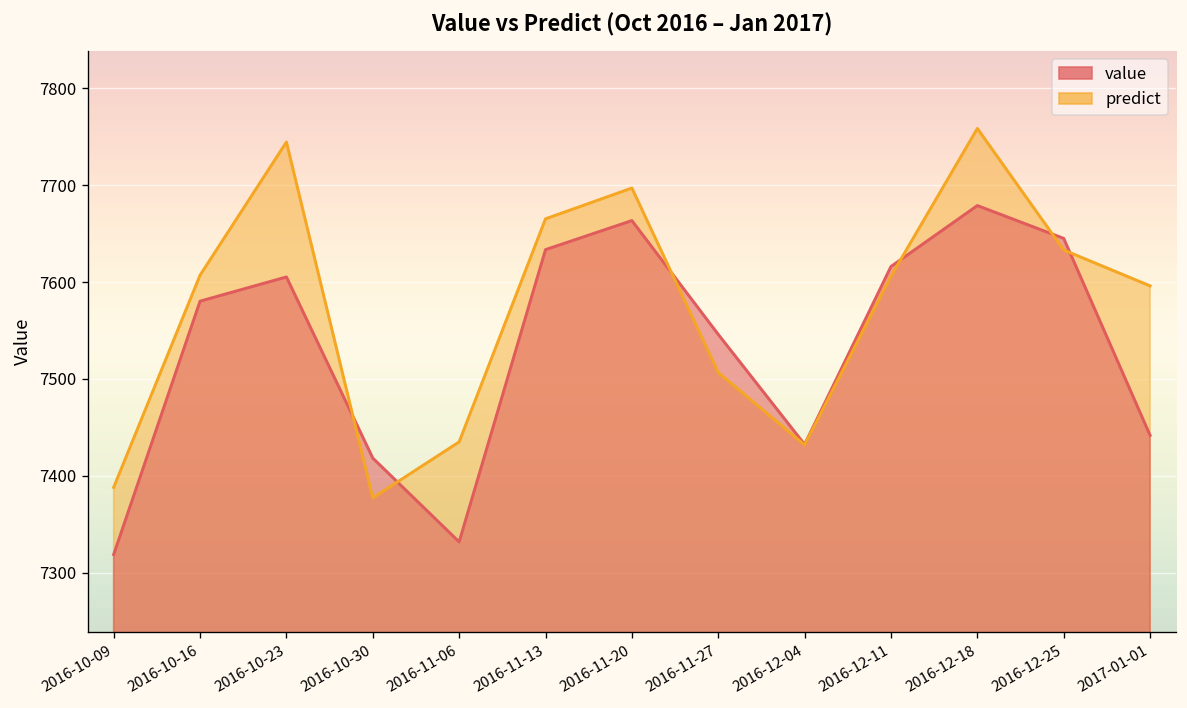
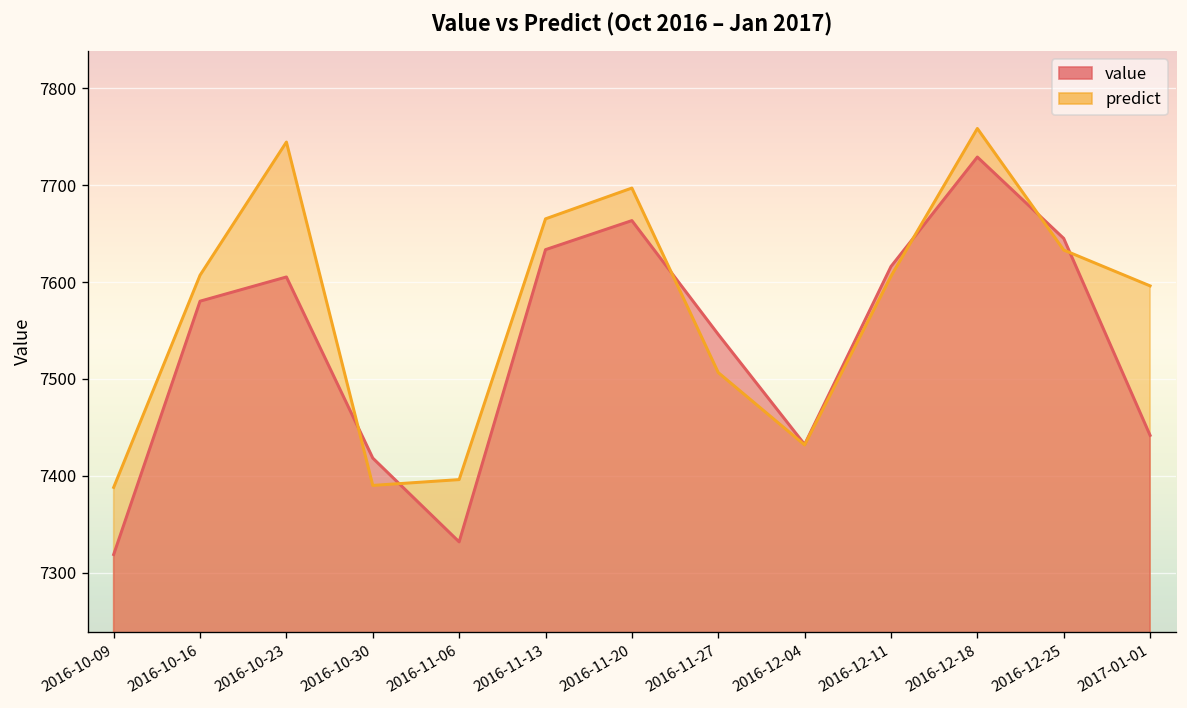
predict, 2016-10-30: 7380 -> 7390
predict, 2016-11-06: 7430 -> 7400
value, 2016-12-18: 7680 -> 7730
